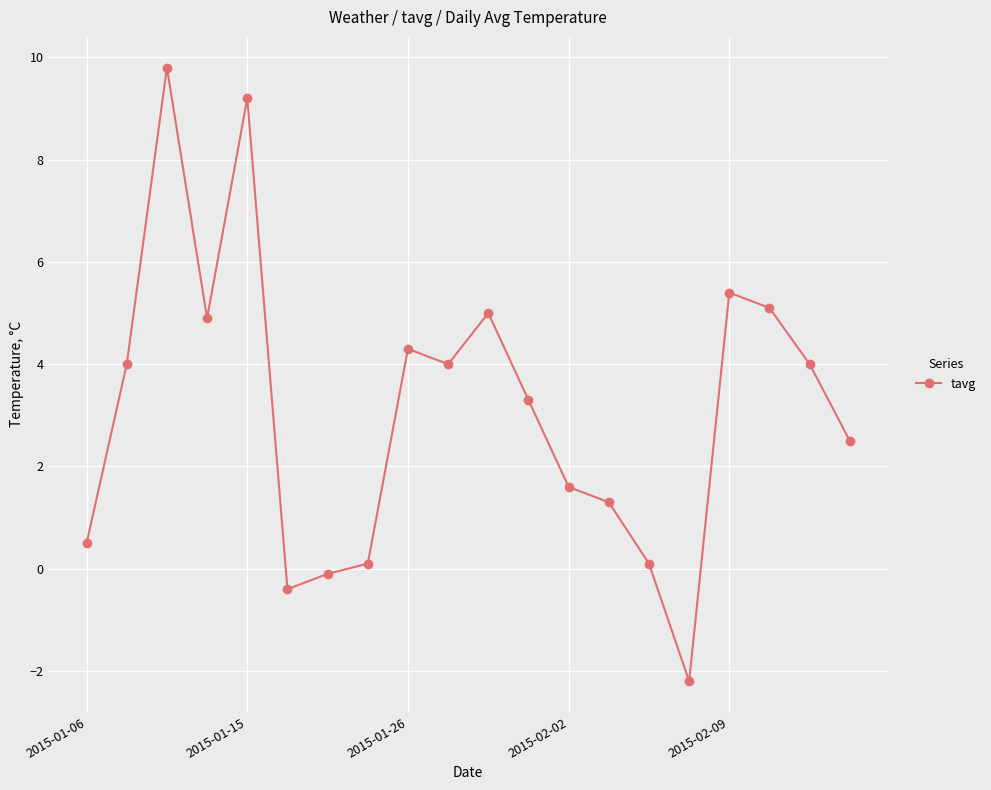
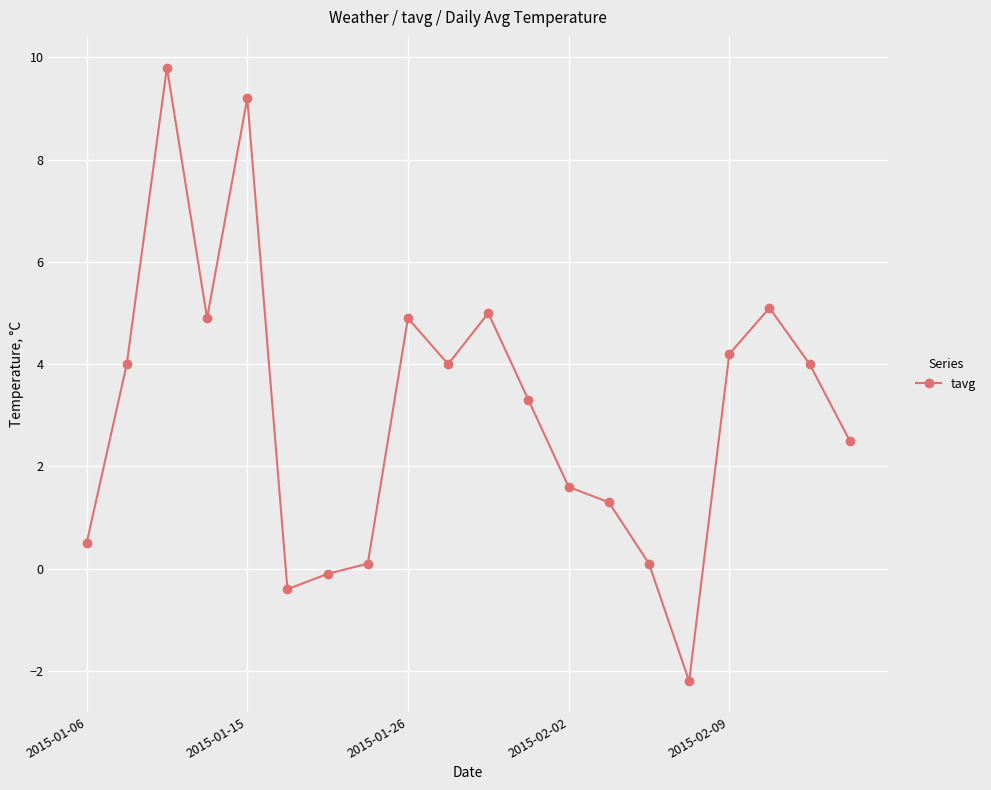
2015-01-26: 4.3 -> 4.9
2015-02-09: 5.4 -> 4.2
